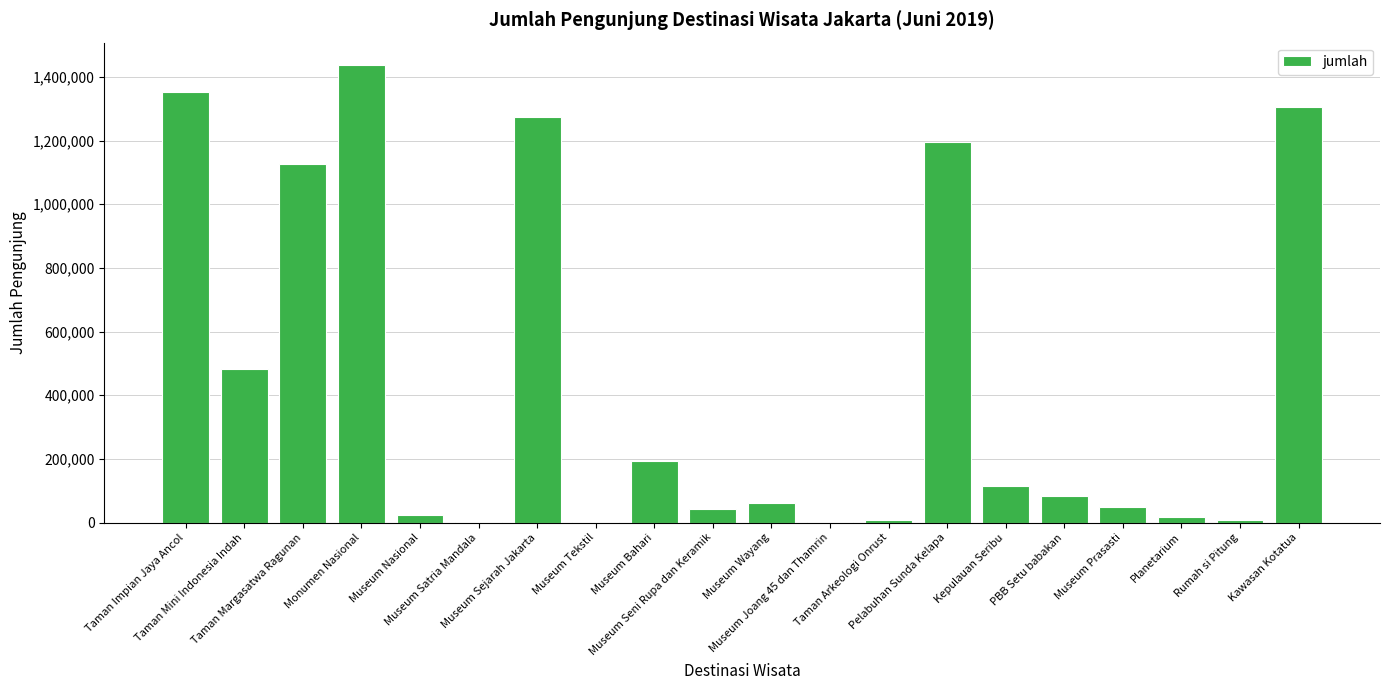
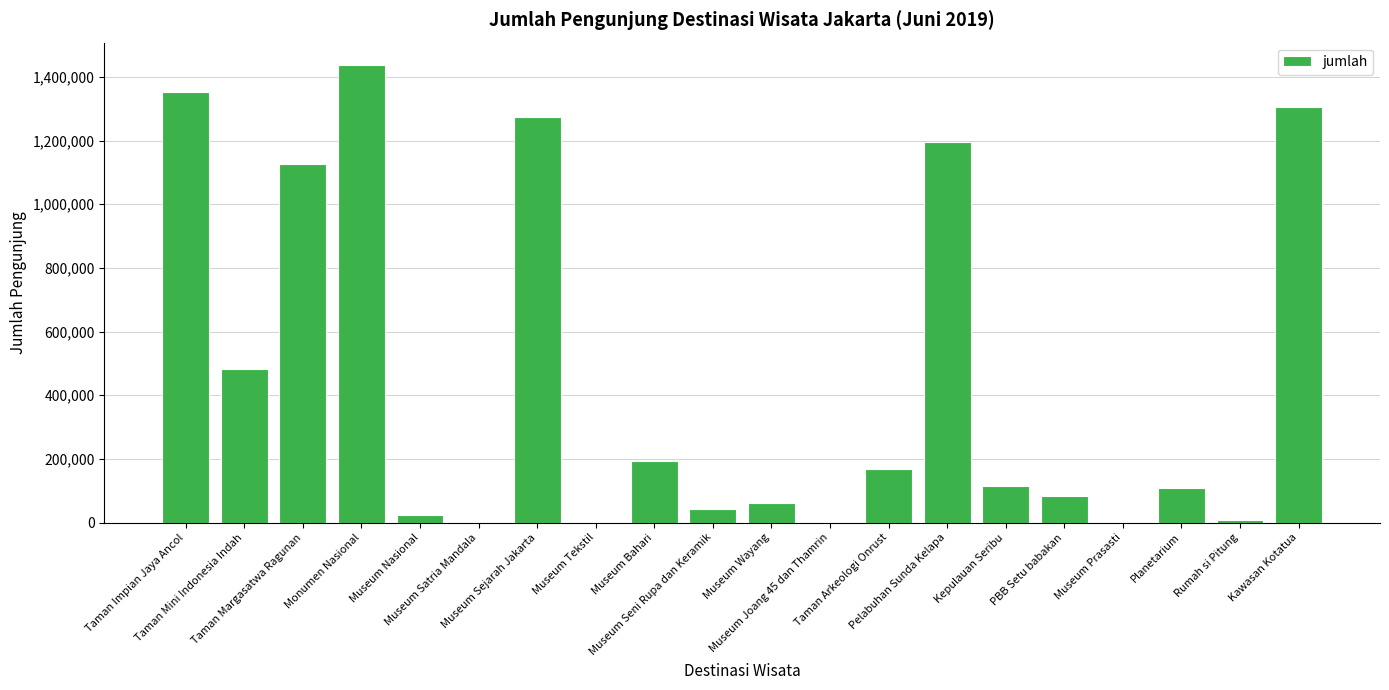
Taman Arkeologi Onrust: 10,000 -> 170,000
Museum Prasasti: 50,000 -> 0
Planetarium: 20,000 -> 110,000
